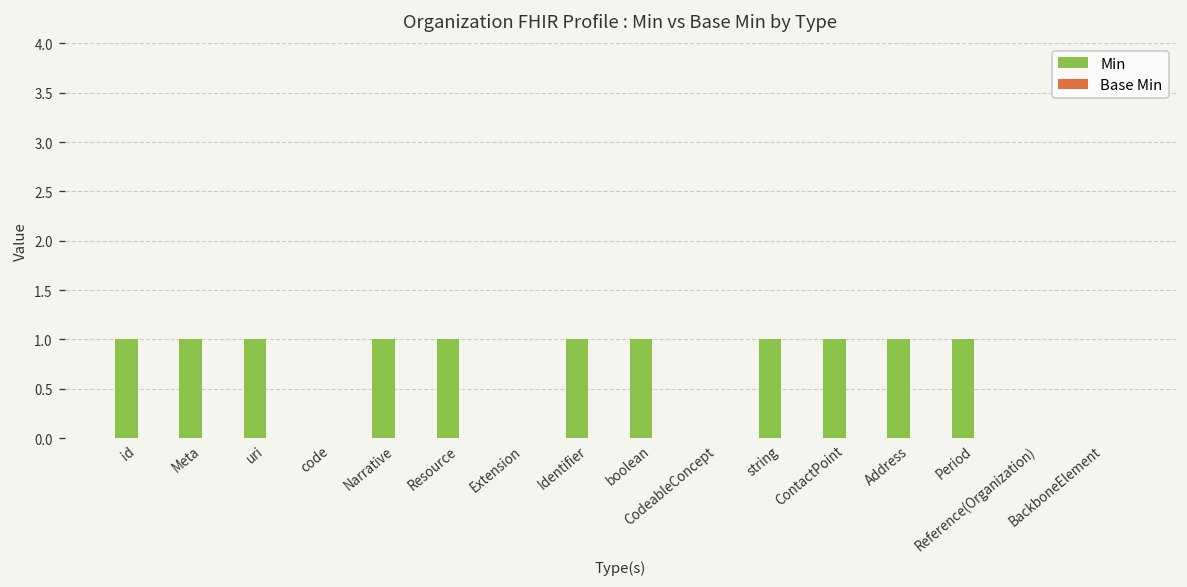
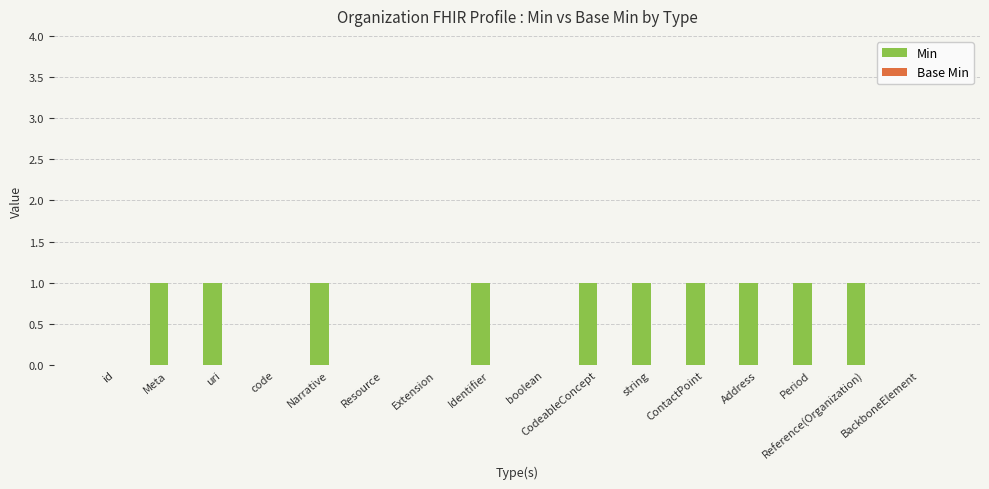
Min, id: 1 -> 0
Min, Resource: 1 -> 0
Min, boolean: 1 -> 0
Min, CodeableConcept: 0 -> 1
Min, Reference(Organization): 0 -> 1
